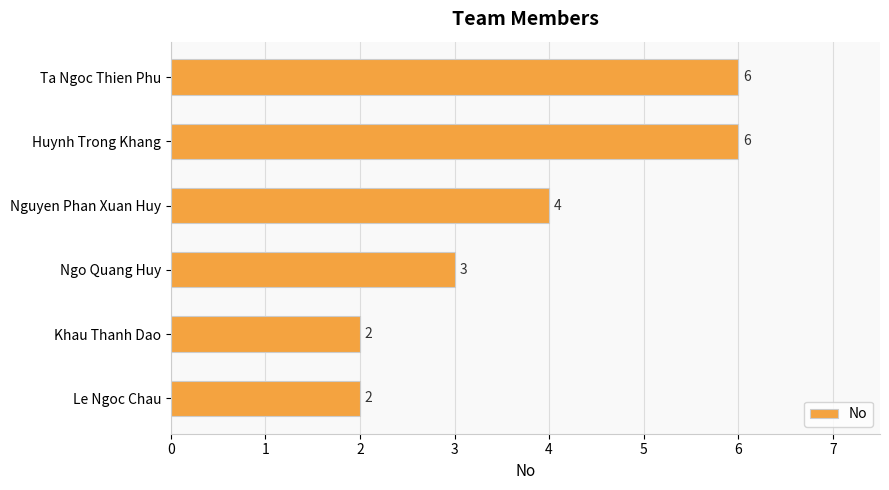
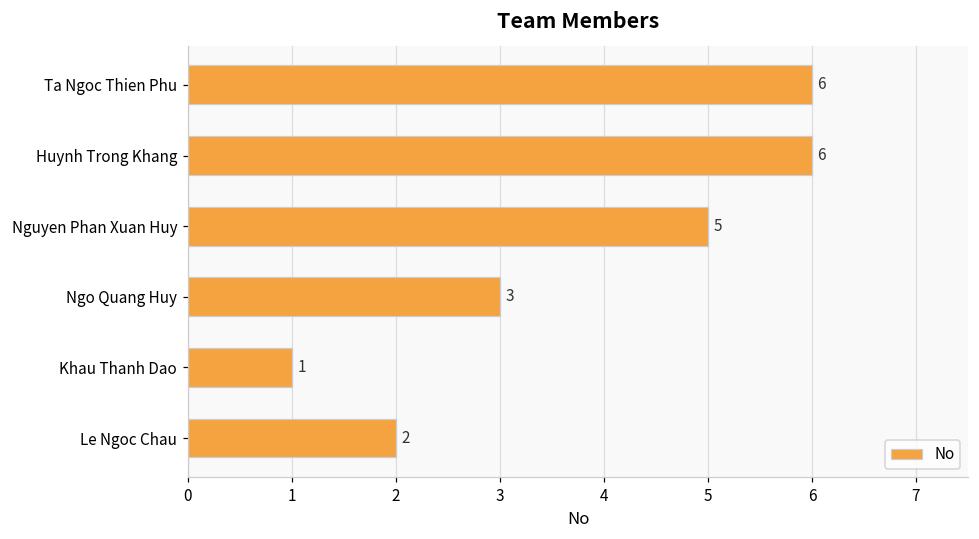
Nguyen Phan Xuan Huy: 4 -> 5
Khau Thanh Dao: 2 -> 1
